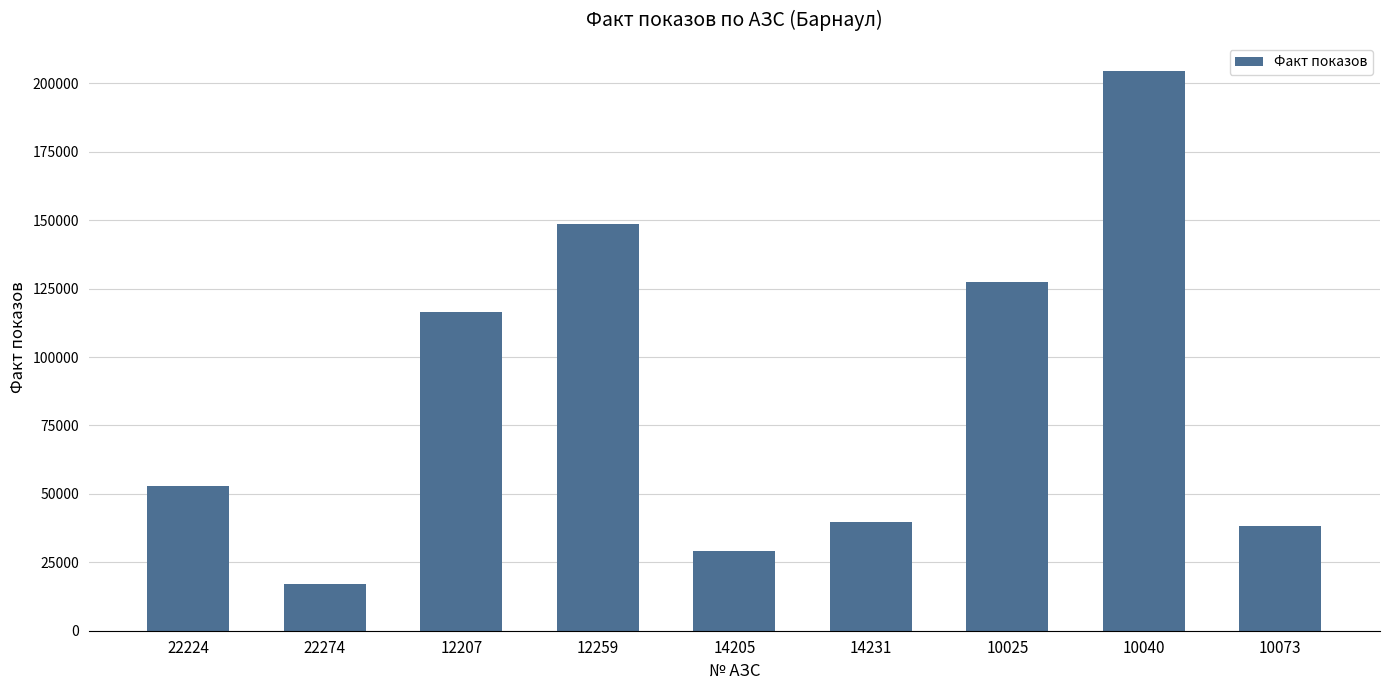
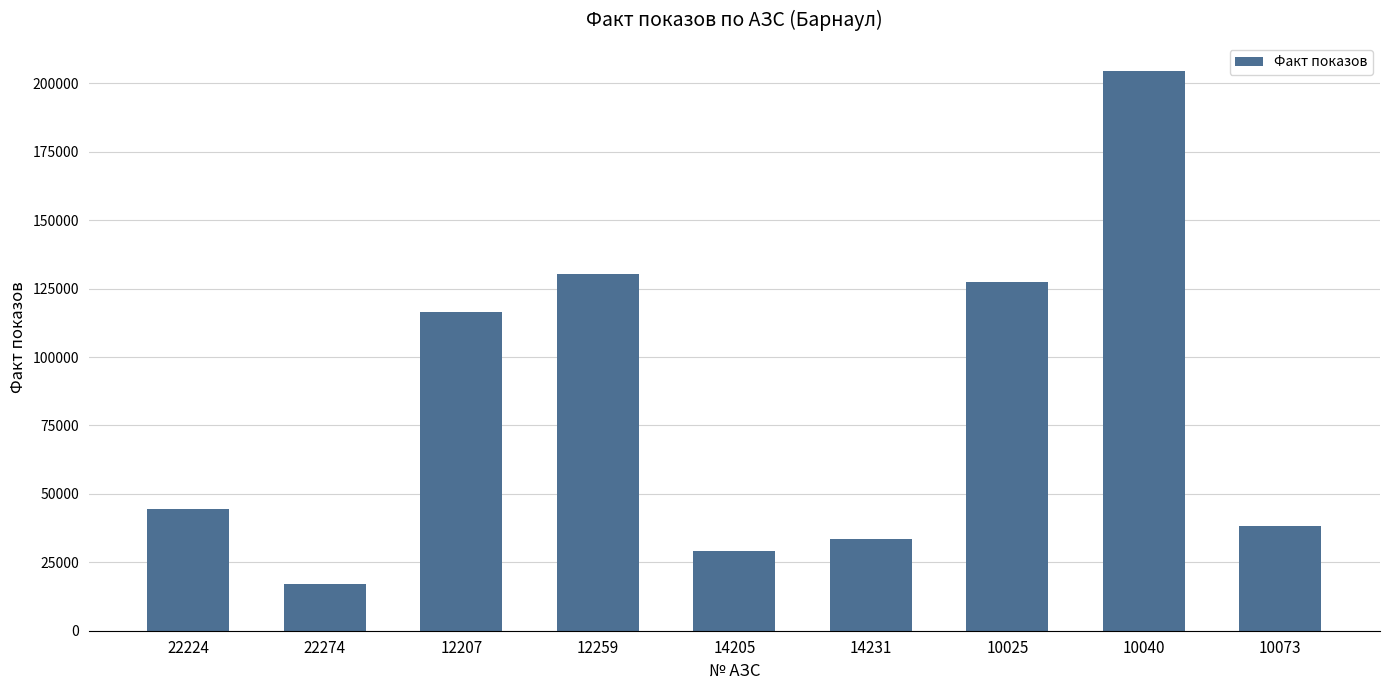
22224: 53000 -> 44000
12259: 149000 -> 130000
14231: 40000 -> 34000
